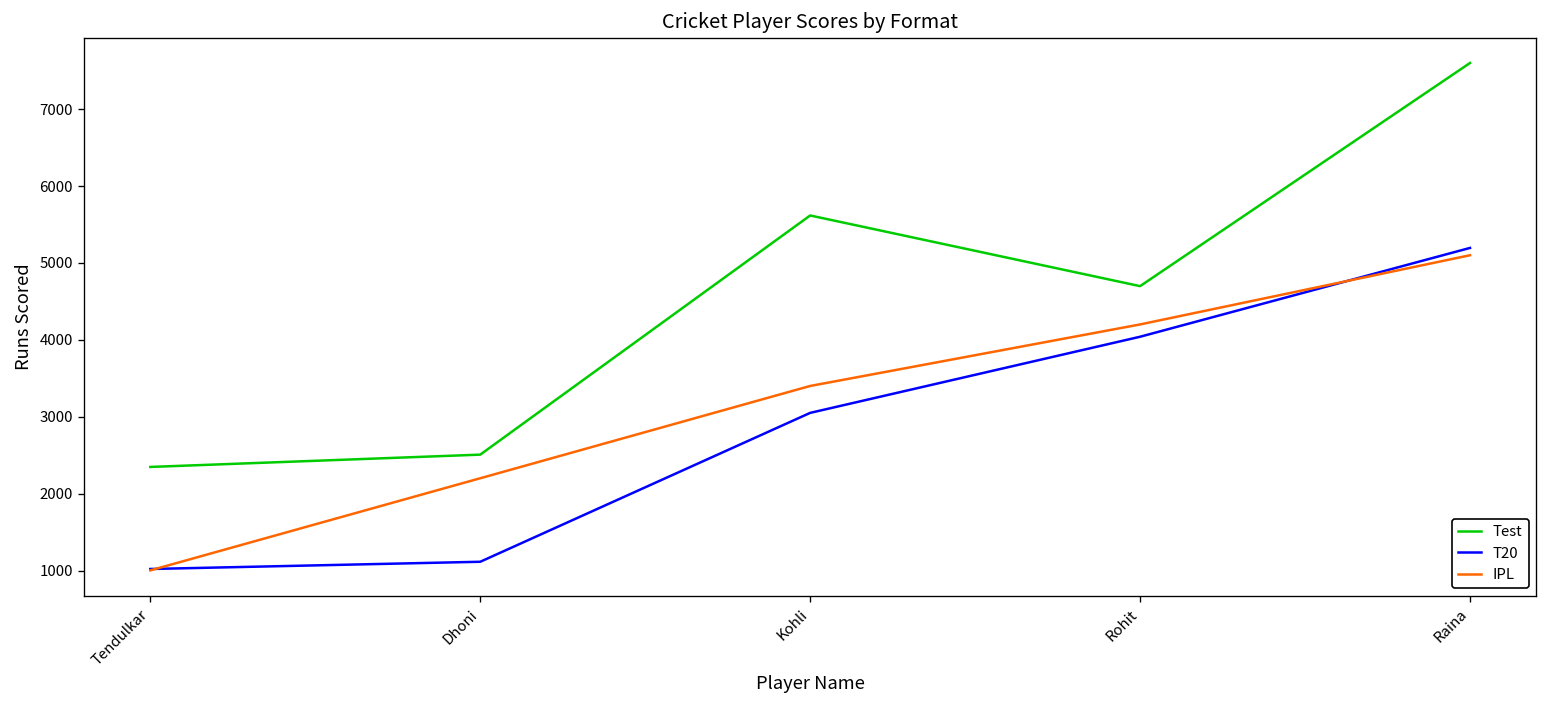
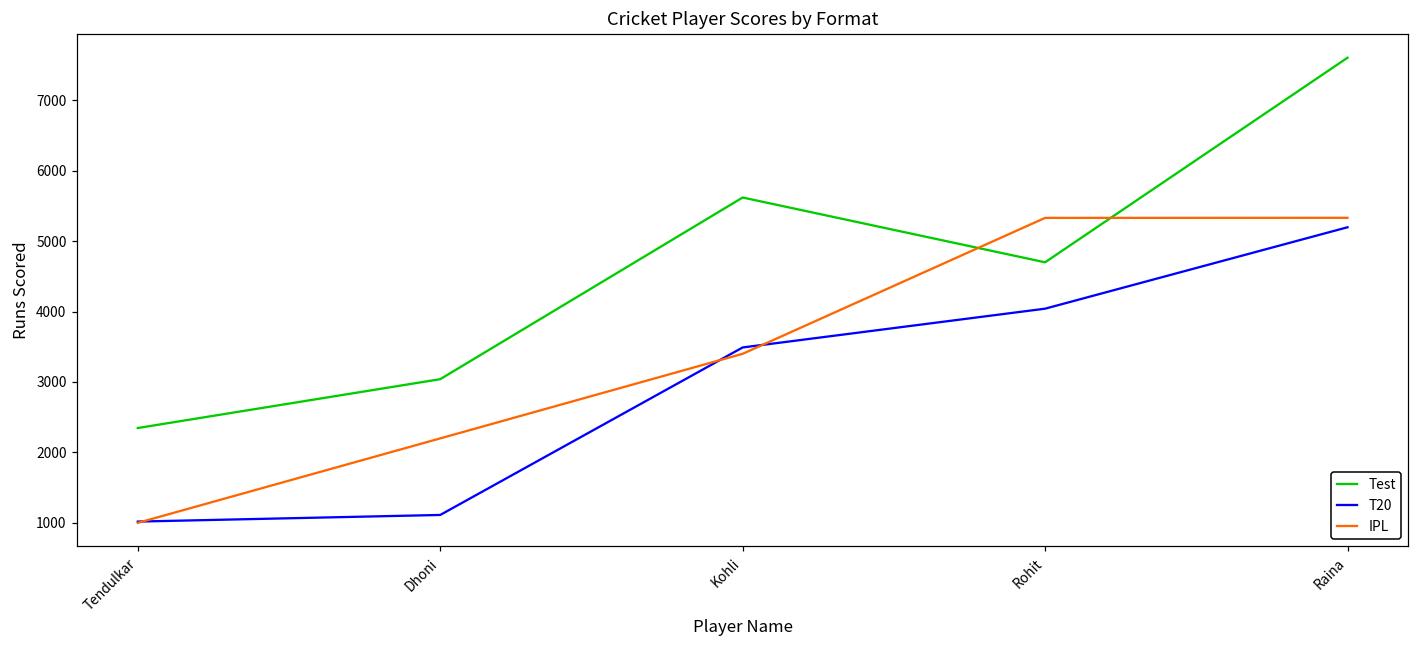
Test, Dhoni: 2500 -> 3000
T20, Kohli: 3100 -> 3500
IPL, Rohit: 4200 -> 5300
IPL, Raina: 5100 -> 5300
